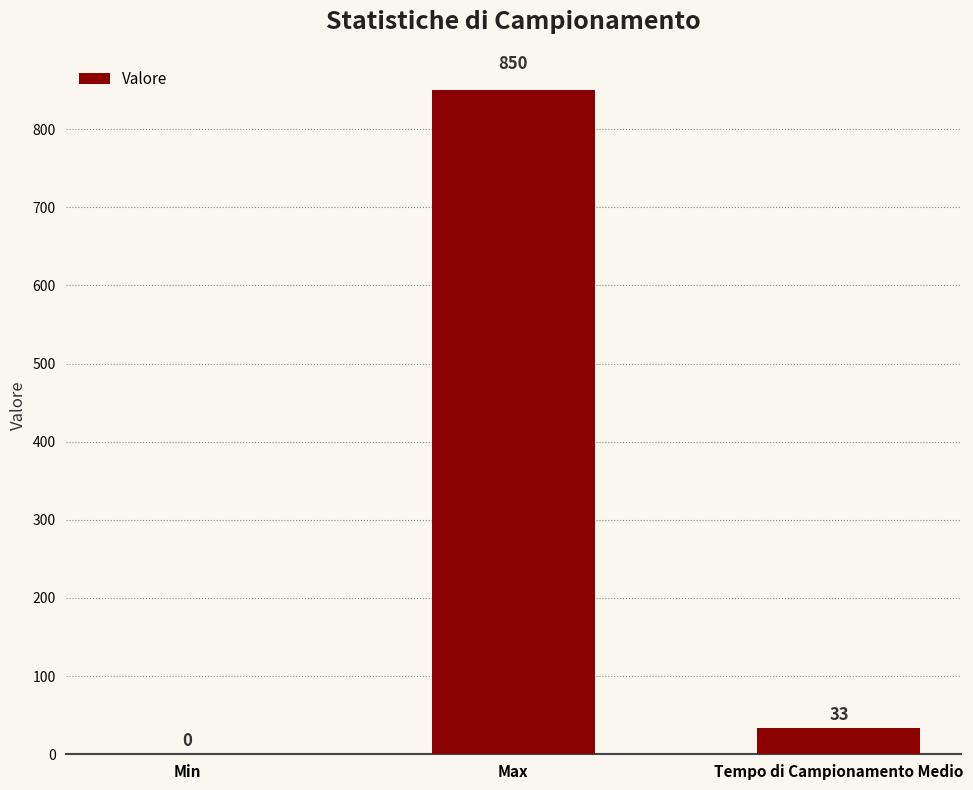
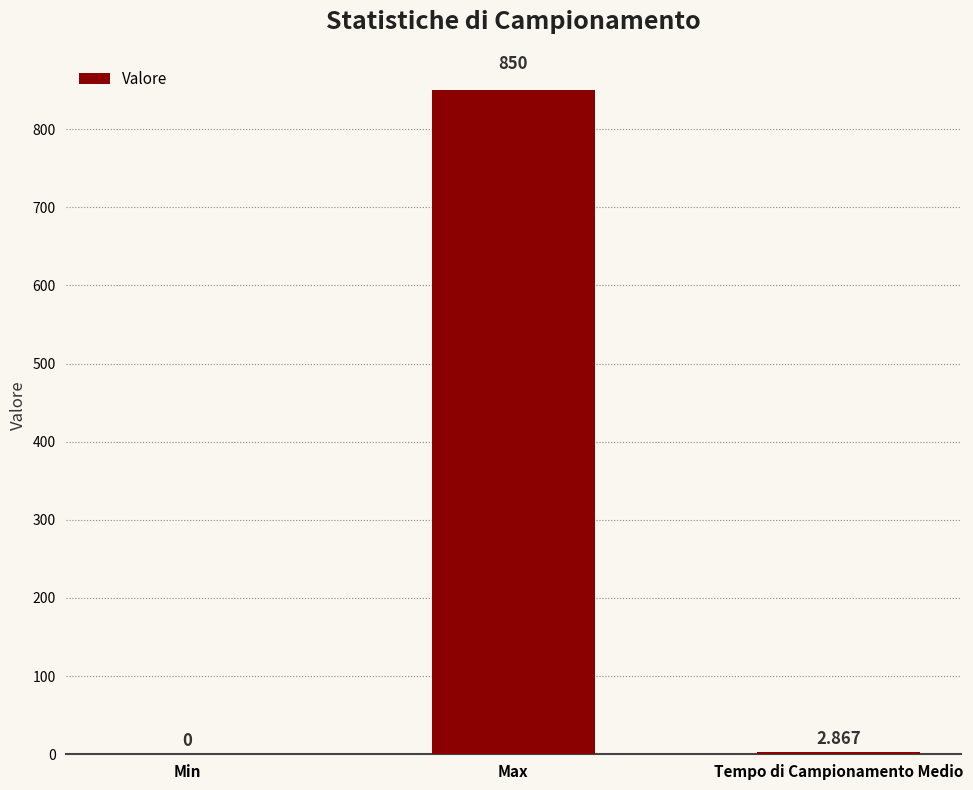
Tempo di Campionamento Medio: 33 -> 2.867
